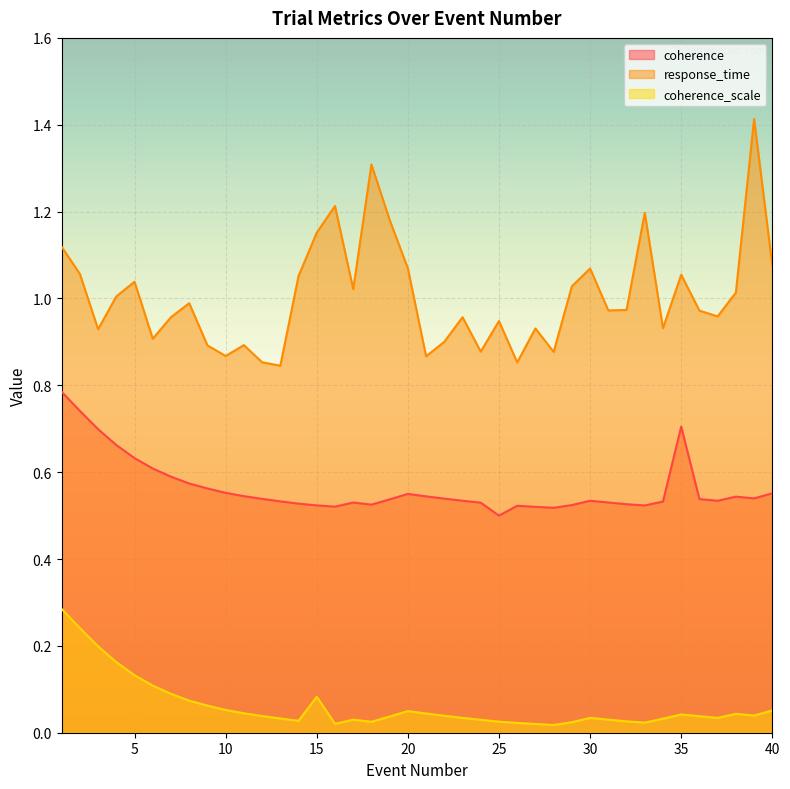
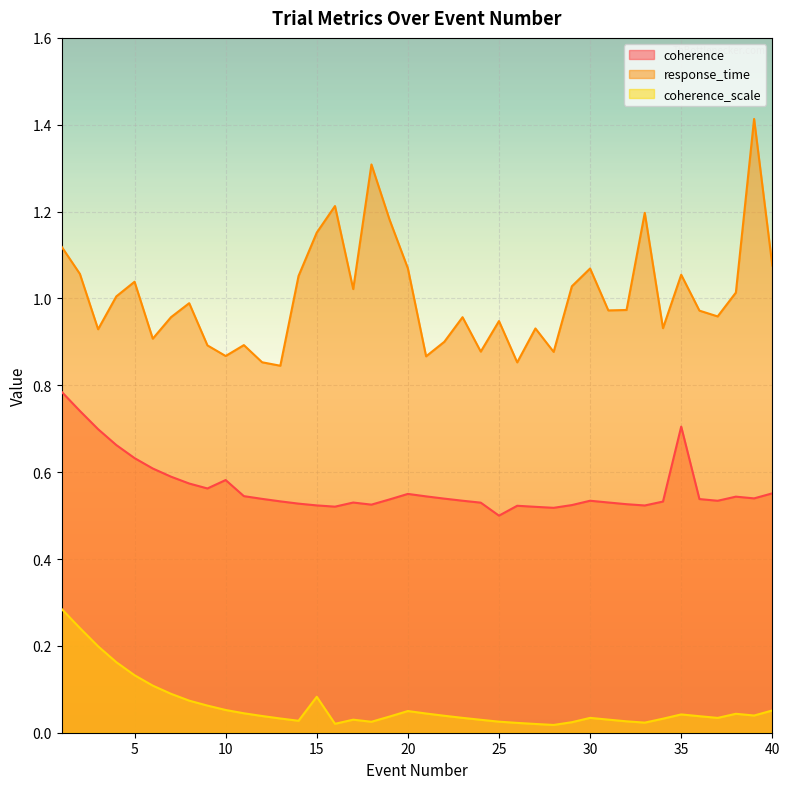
coherence, 10: 0.55 -> 0.58
